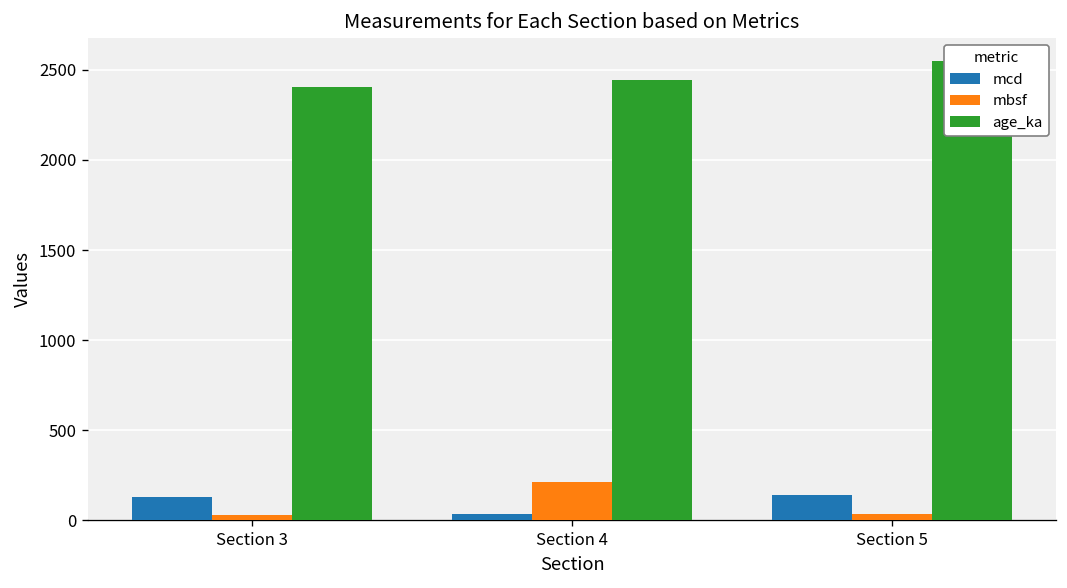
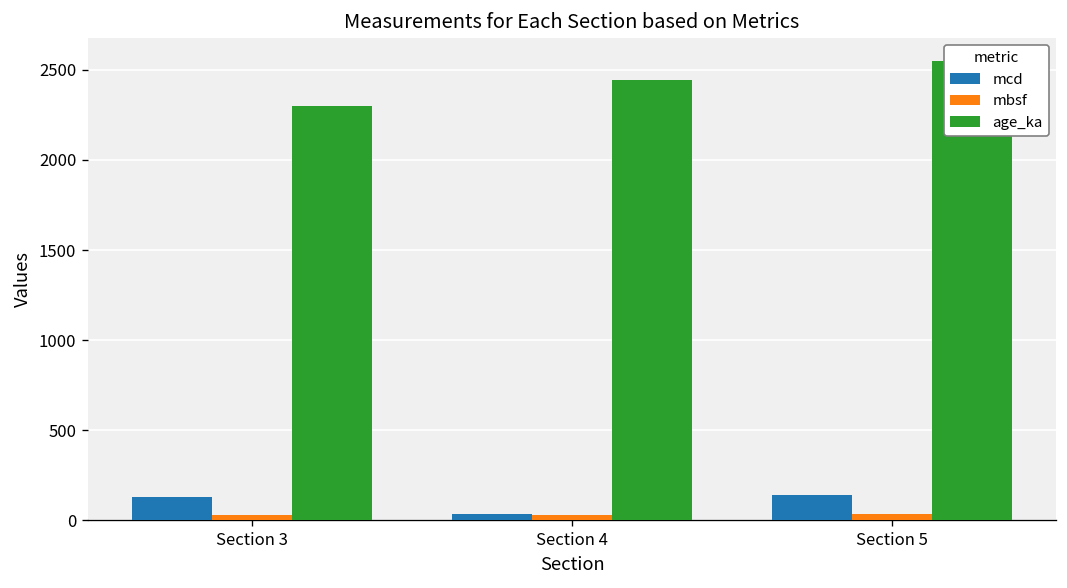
age_ka, Section 3: 2400 -> 2300
mbsf, Section 4: 210 -> 30
